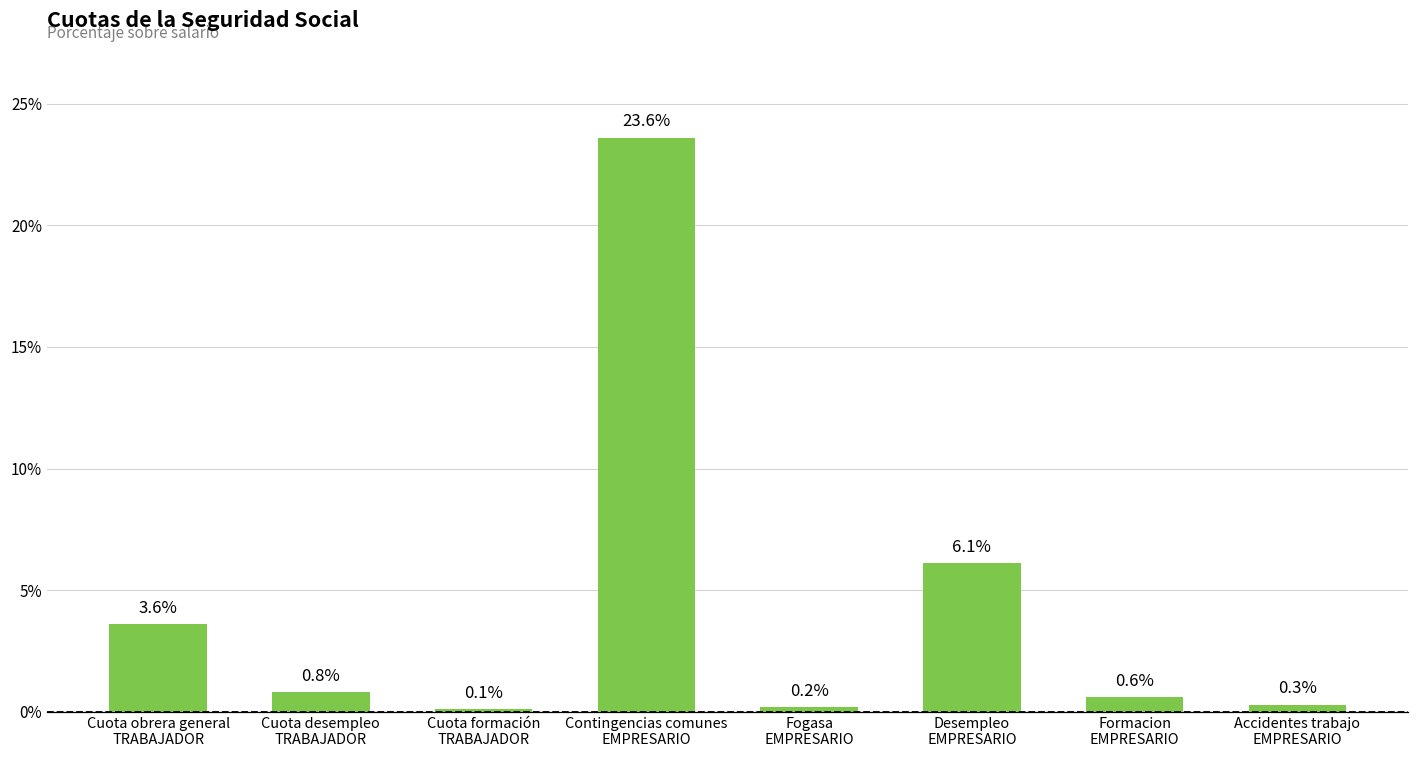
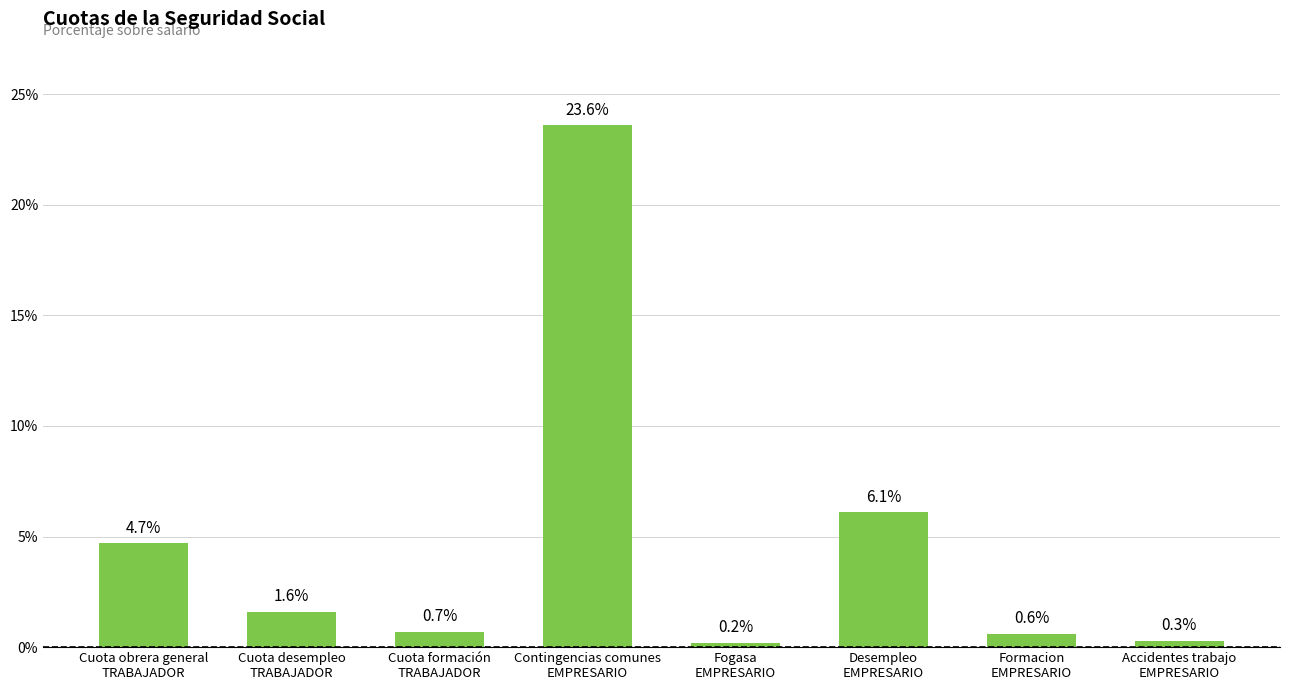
Cuota obrera general TRABAJADOR: 3.6% -> 4.7%
Cuota desempleo TRABAJADOR: 0.8% -> 1.6%
Cuota formación TRABAJADOR: 0.1% -> 0.7%
